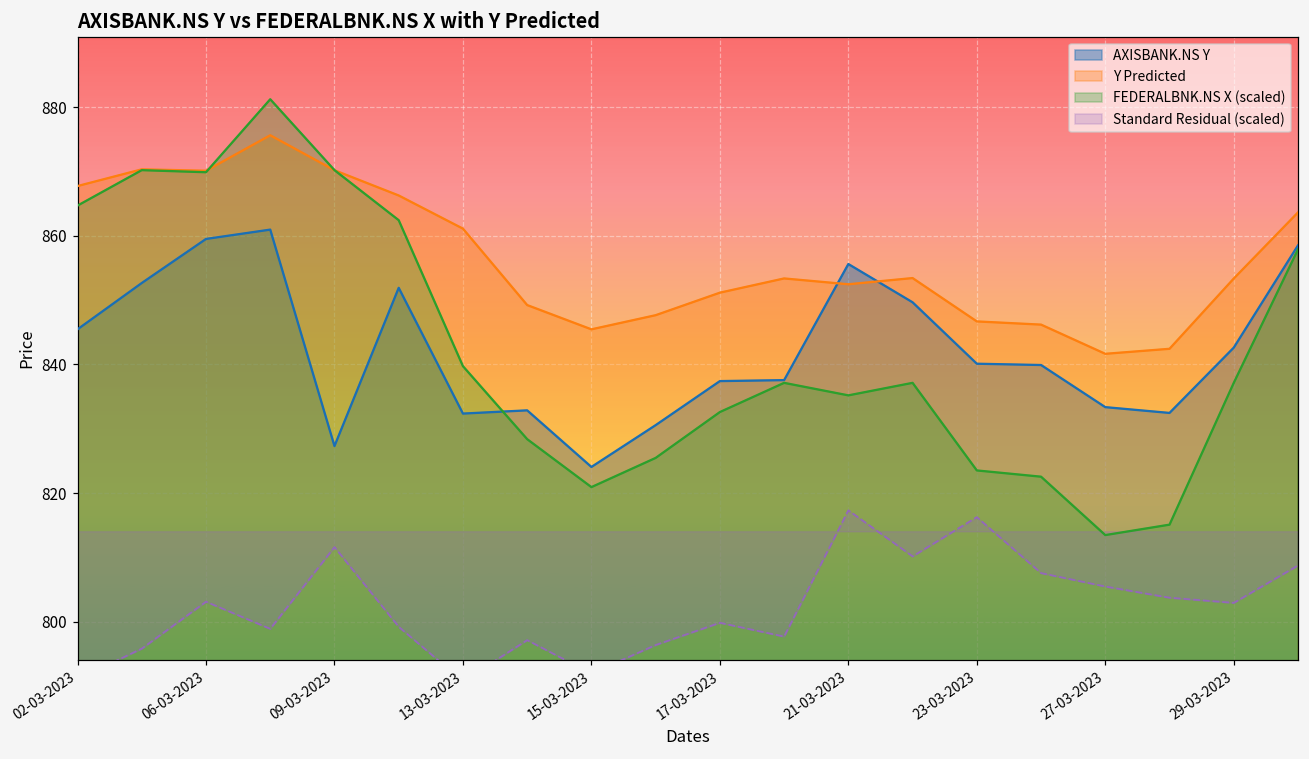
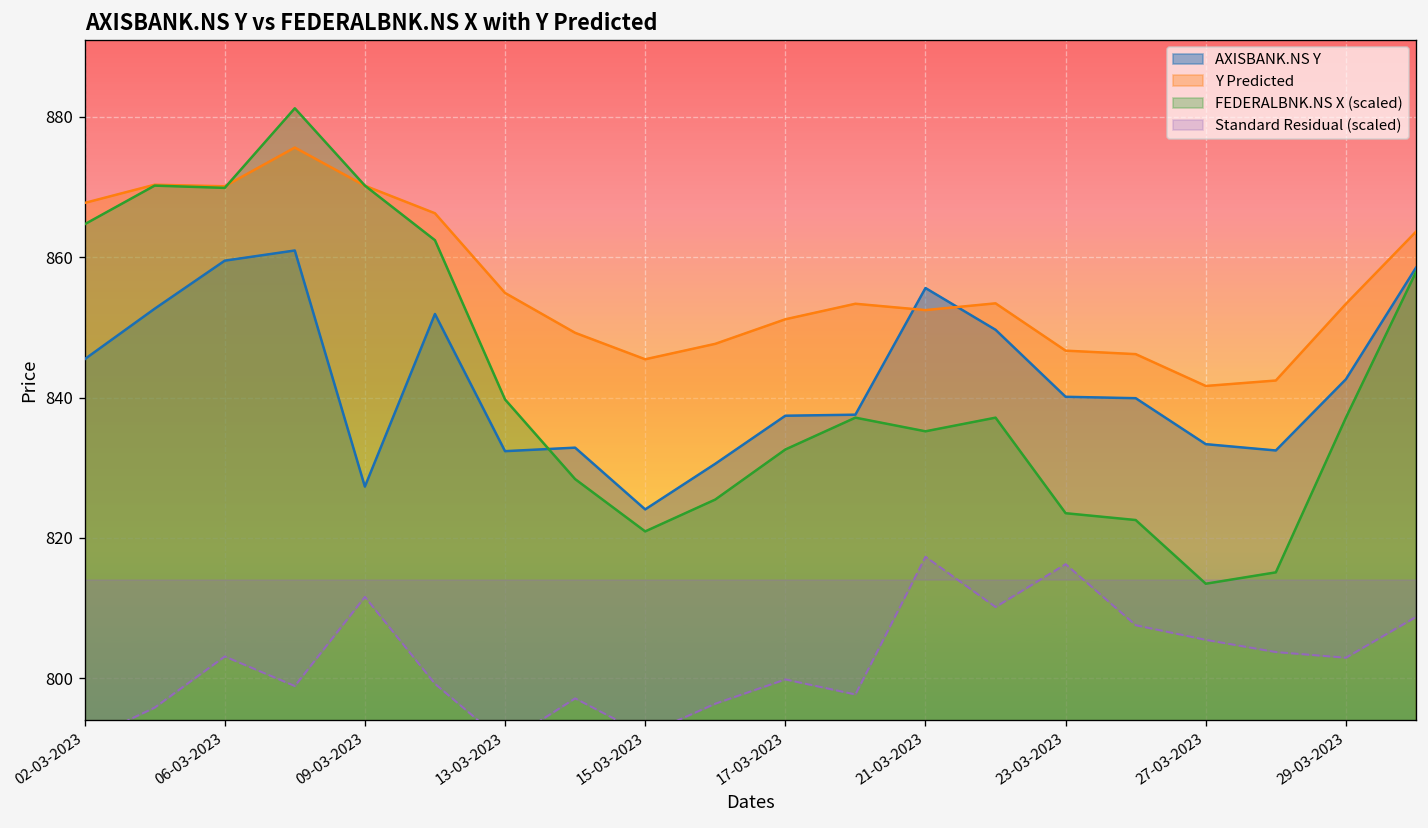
Y Predicted, 13-03-2023: 861 -> 855
